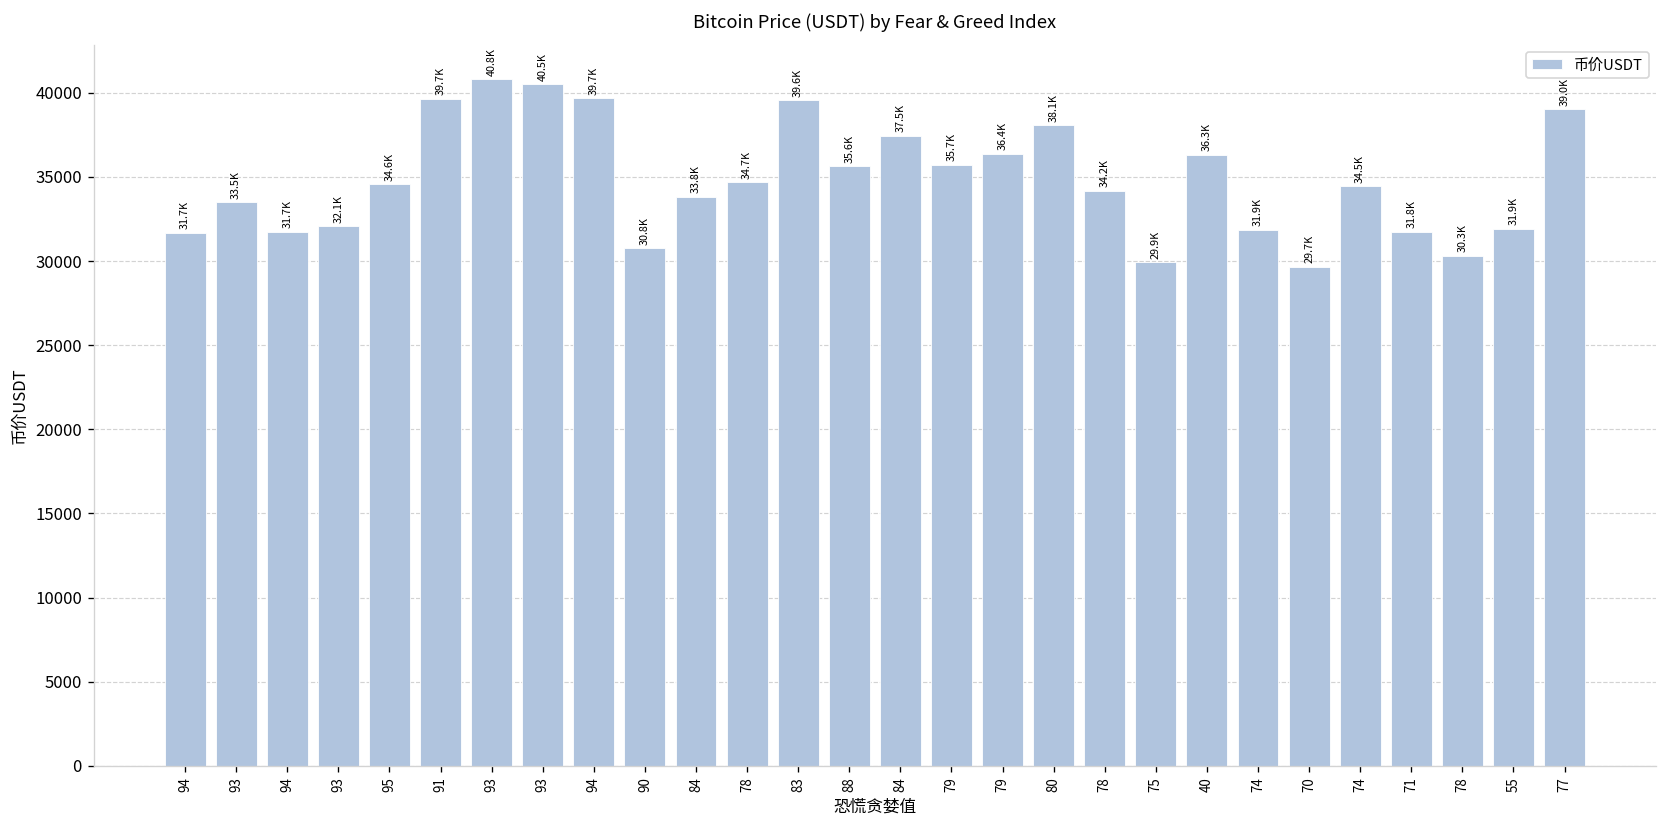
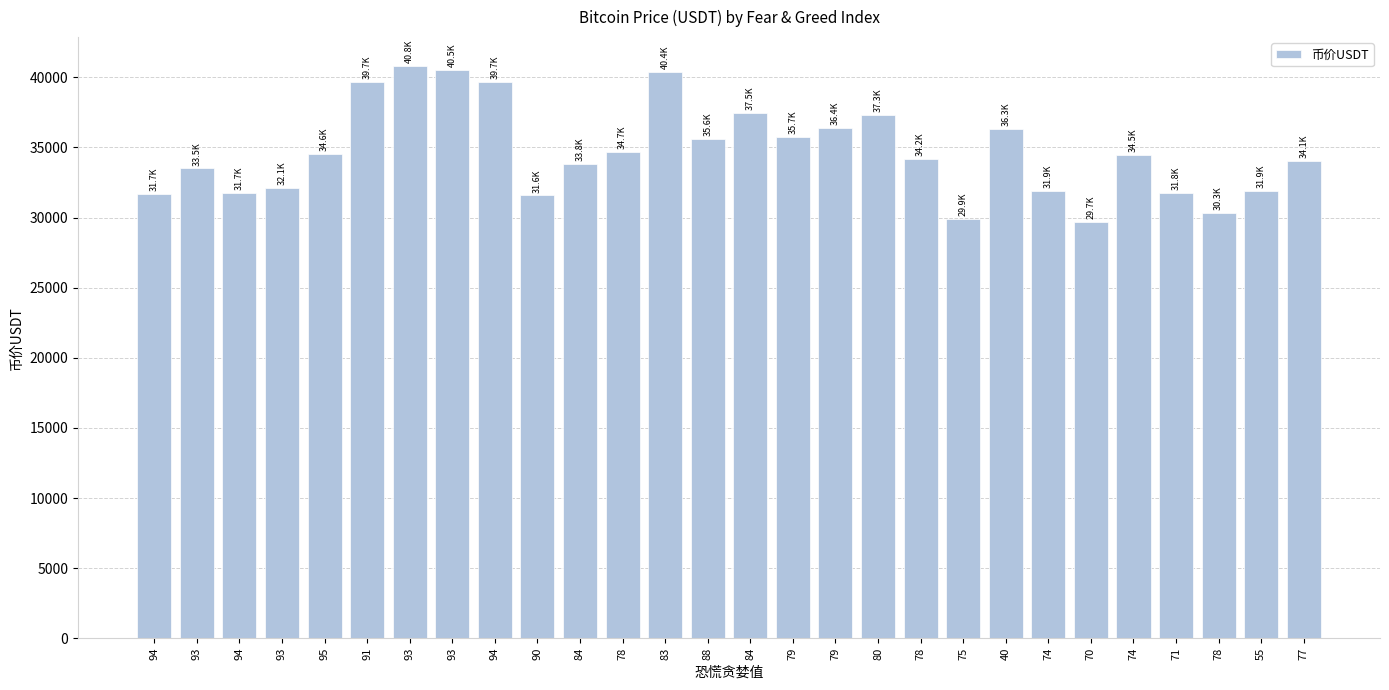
90: 30.8K -> 31.6K
83: 39.6K -> 40.4K
80: 38.1K -> 37.3K
77: 39.0K -> 34.1K
